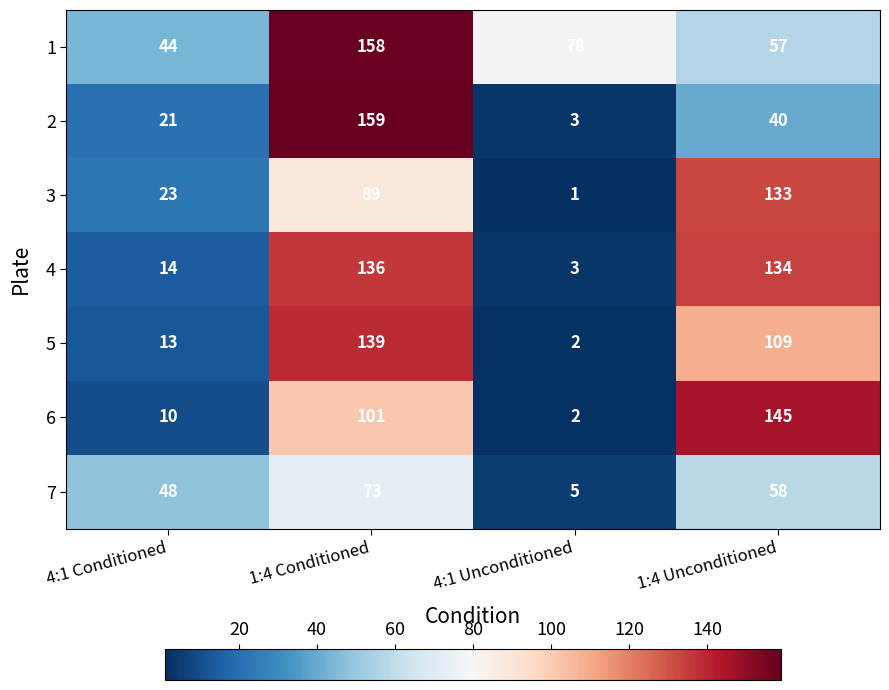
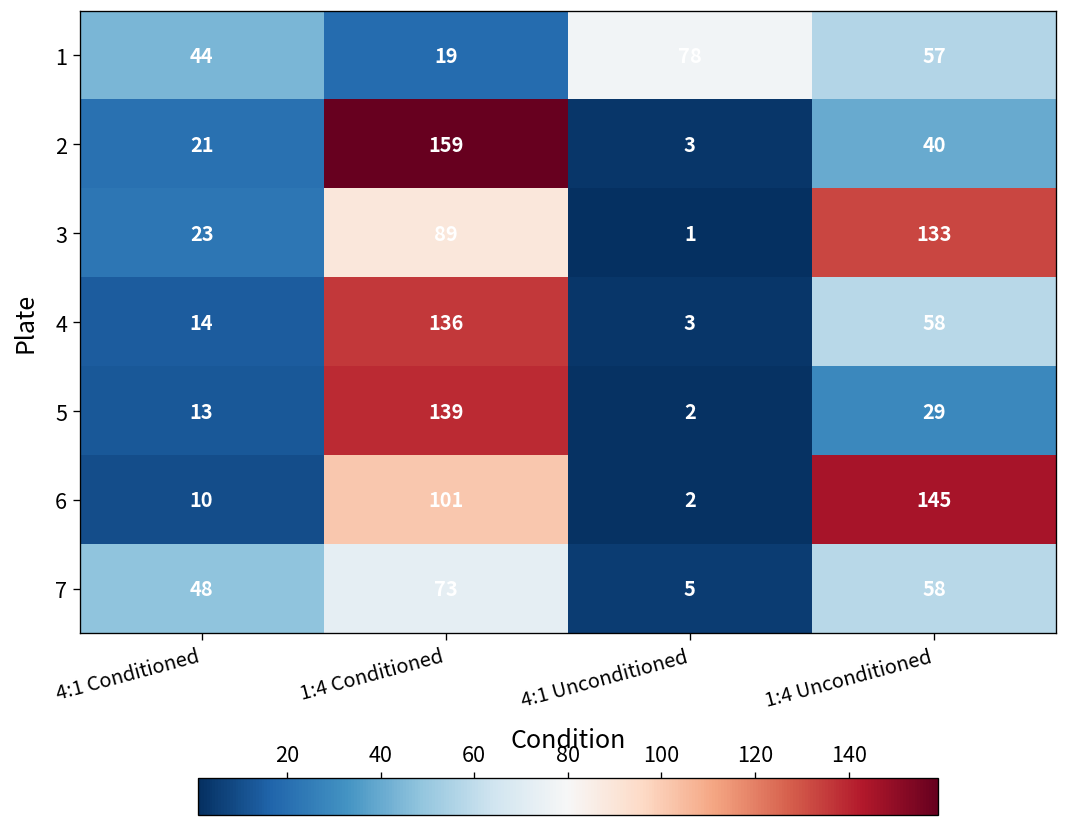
1, 1:4 Conditioned: 158 -> 19
4, 1:4 Unconditioned: 134 -> 58
5, 1:4 Unconditioned: 109 -> 29
